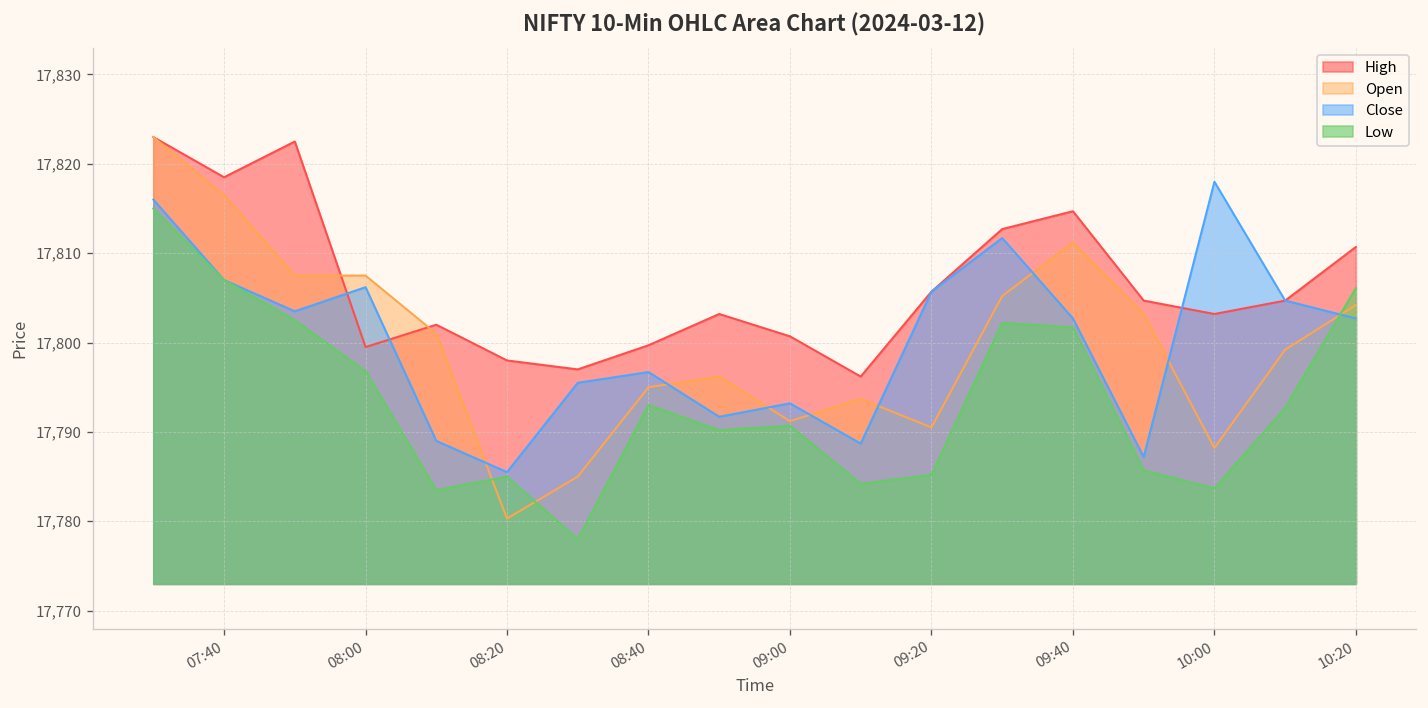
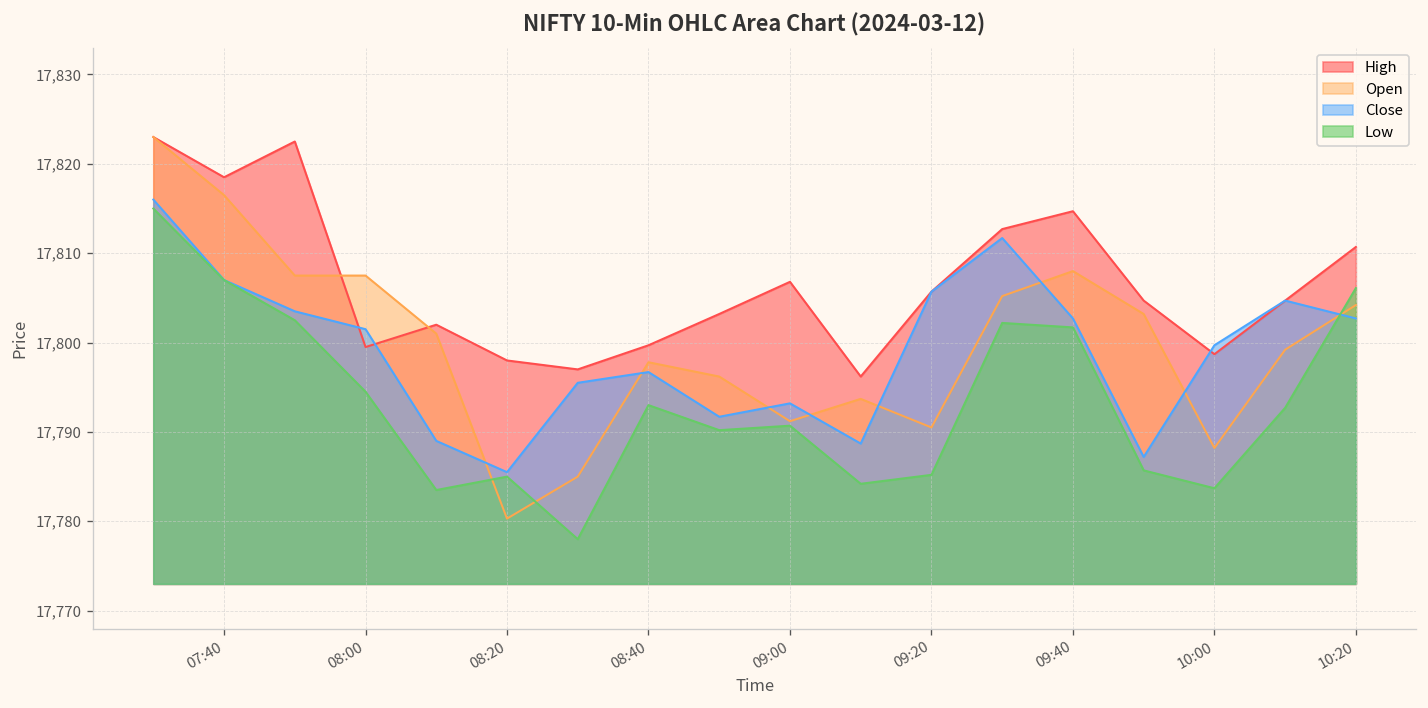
Close, 08:00: 17,806 -> 17,802
Low, 08:00: 17,797 -> 17,795
Open, 08:40: 17,795 -> 17,798
High, 09:00: 17,801 -> 17,807
Open, 09:40: 17,811 -> 17,808
High, 10:00: 17,803 -> 17,799
Close, 10:00: 17,818 -> 17,800
